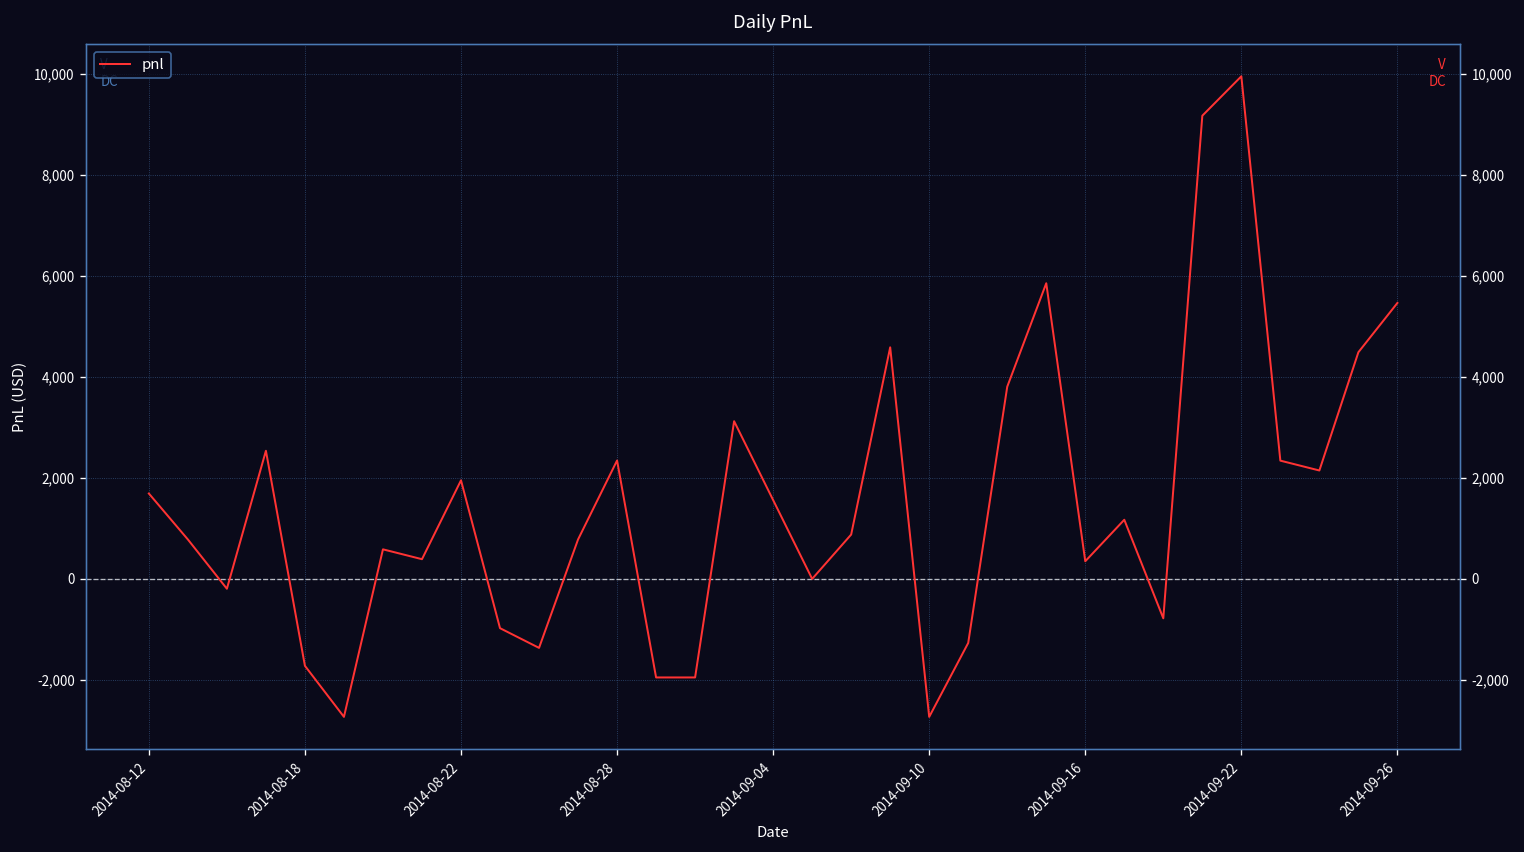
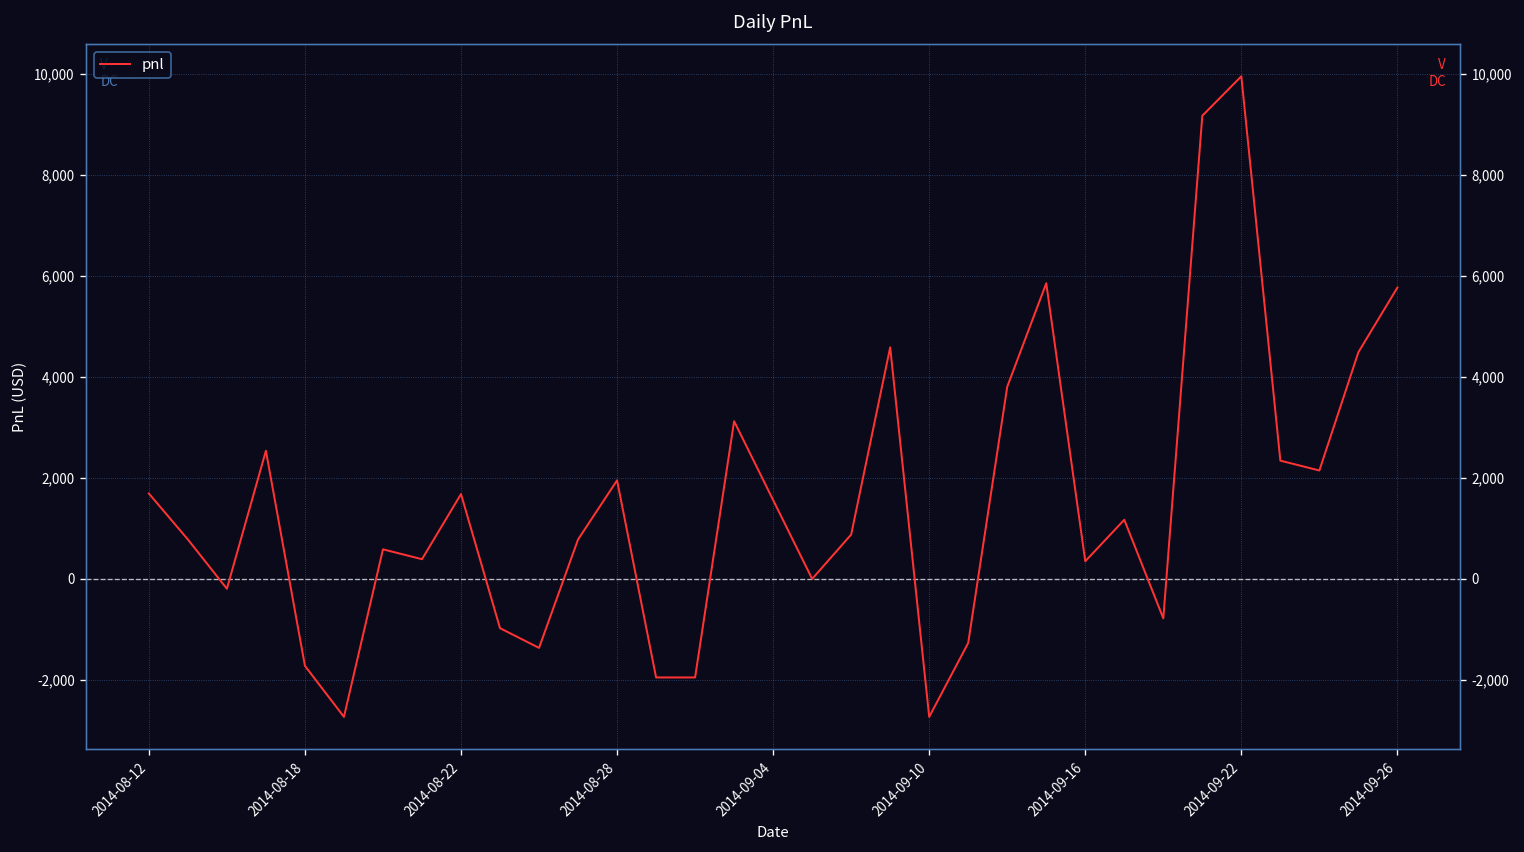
2014-08-22: 2,000 -> 1,700
2014-08-28: 2,300 -> 2,000
2014-09-26: 5,500 -> 5,800
